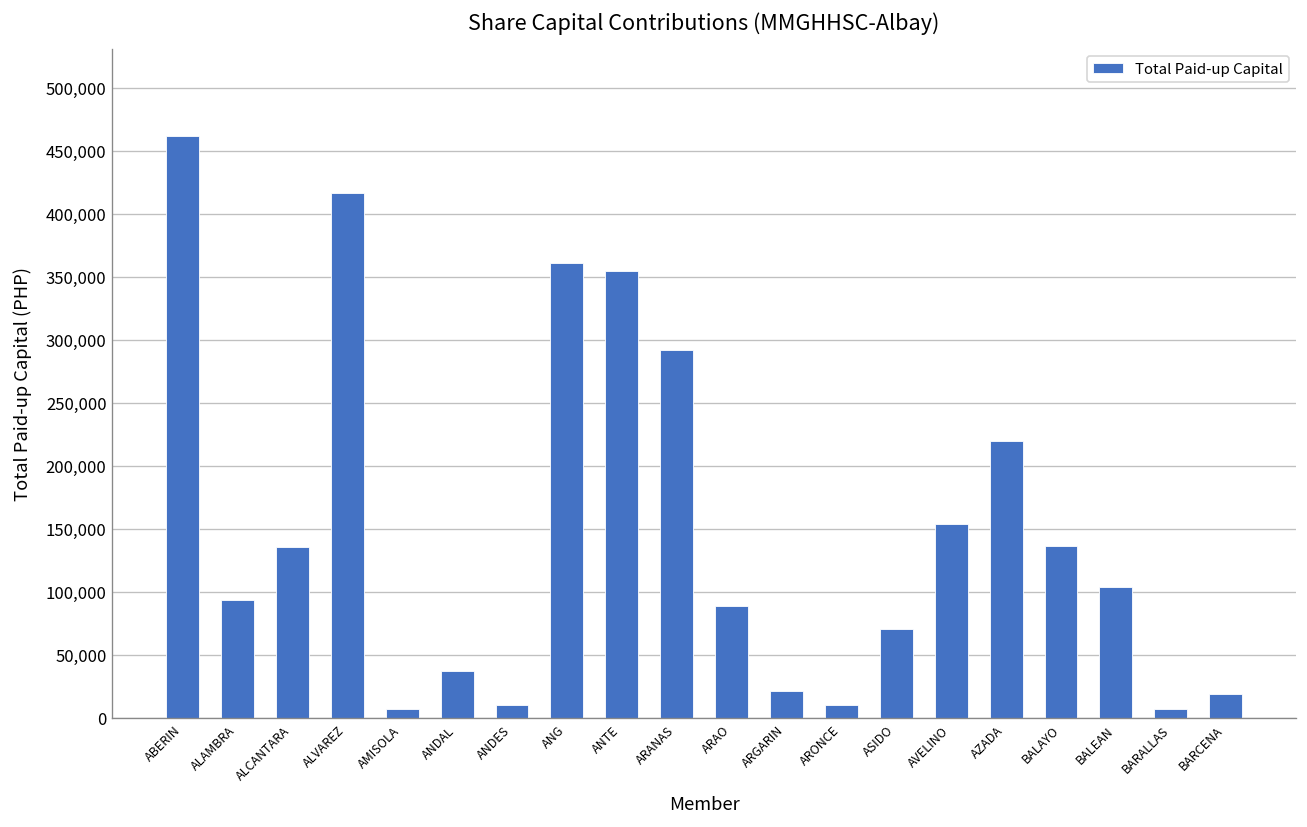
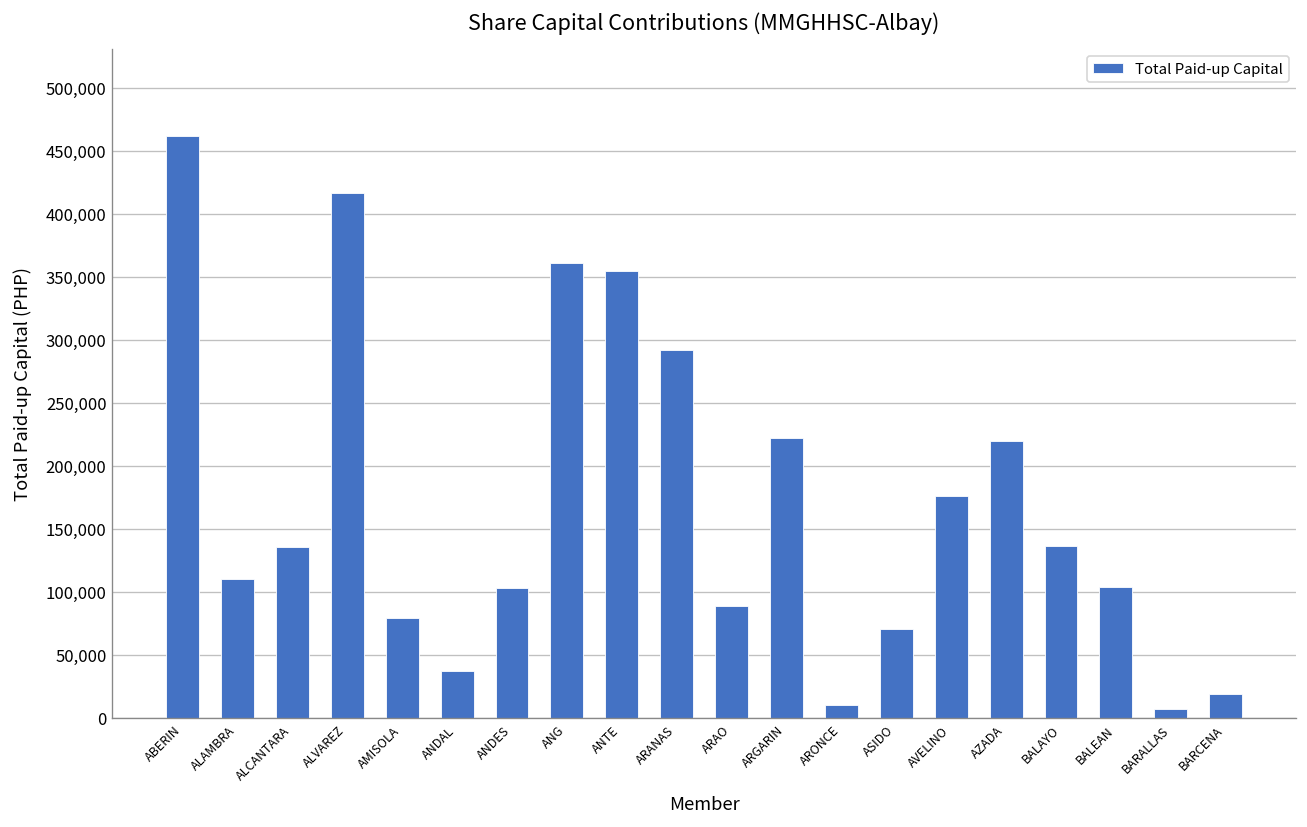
ALAMBRA: 93,000 -> 110,000
AMISOLA: 7,000 -> 79,000
ANDES: 10,000 -> 103,000
ARGARIN: 21,000 -> 222,000
AVELINO: 154,000 -> 176,000
